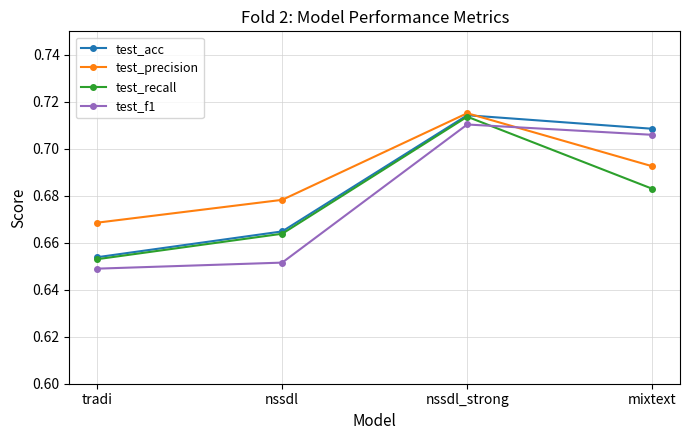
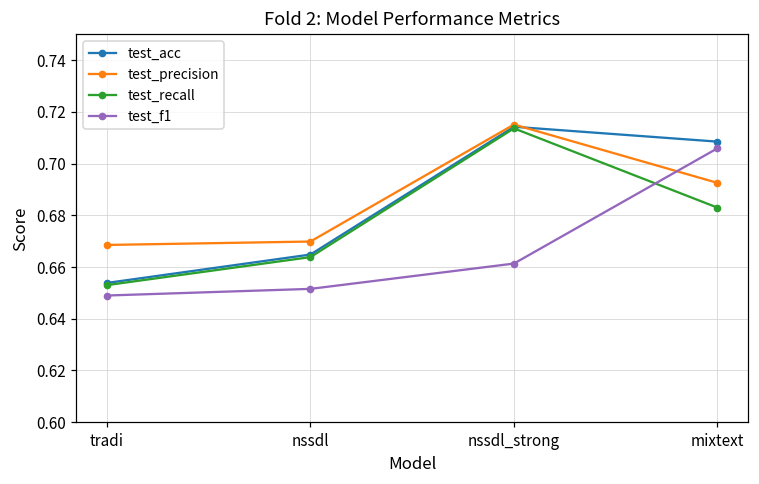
test_precision, nssdl: 0.678 -> 0.670
test_f1, nssdl_strong: 0.710 -> 0.661
